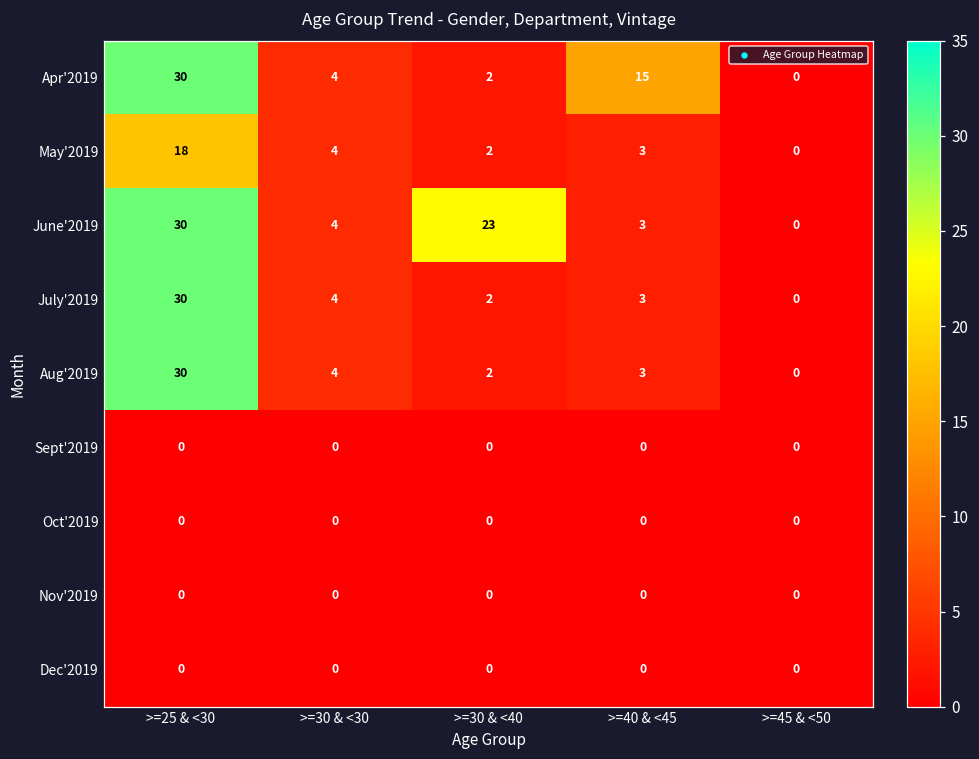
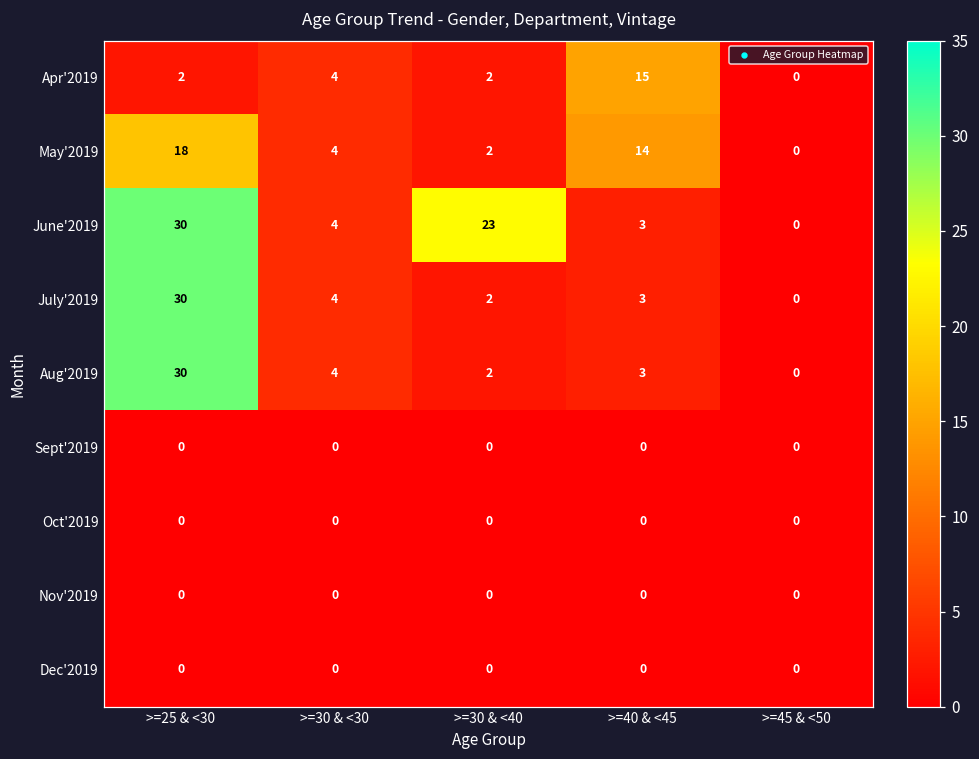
Apr'2019, >=25 & <30: 30 -> 2
May'2019, >=40 & <45: 3 -> 14
